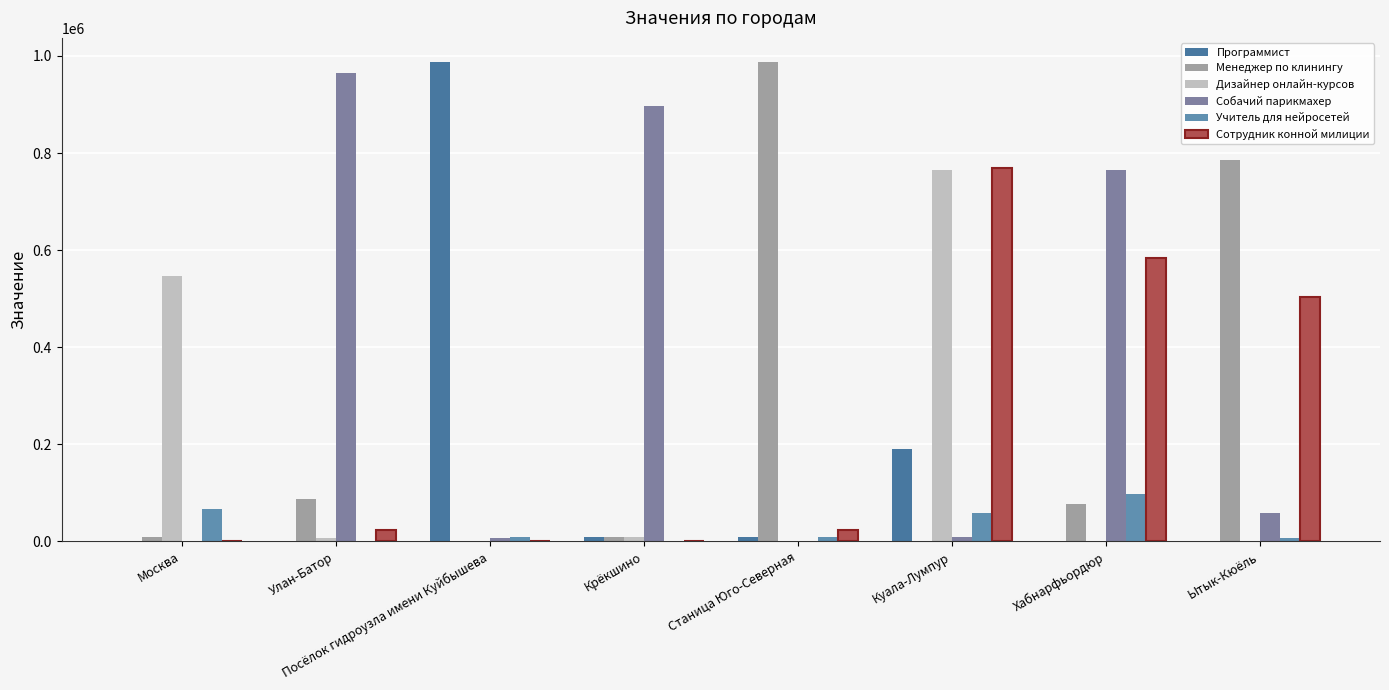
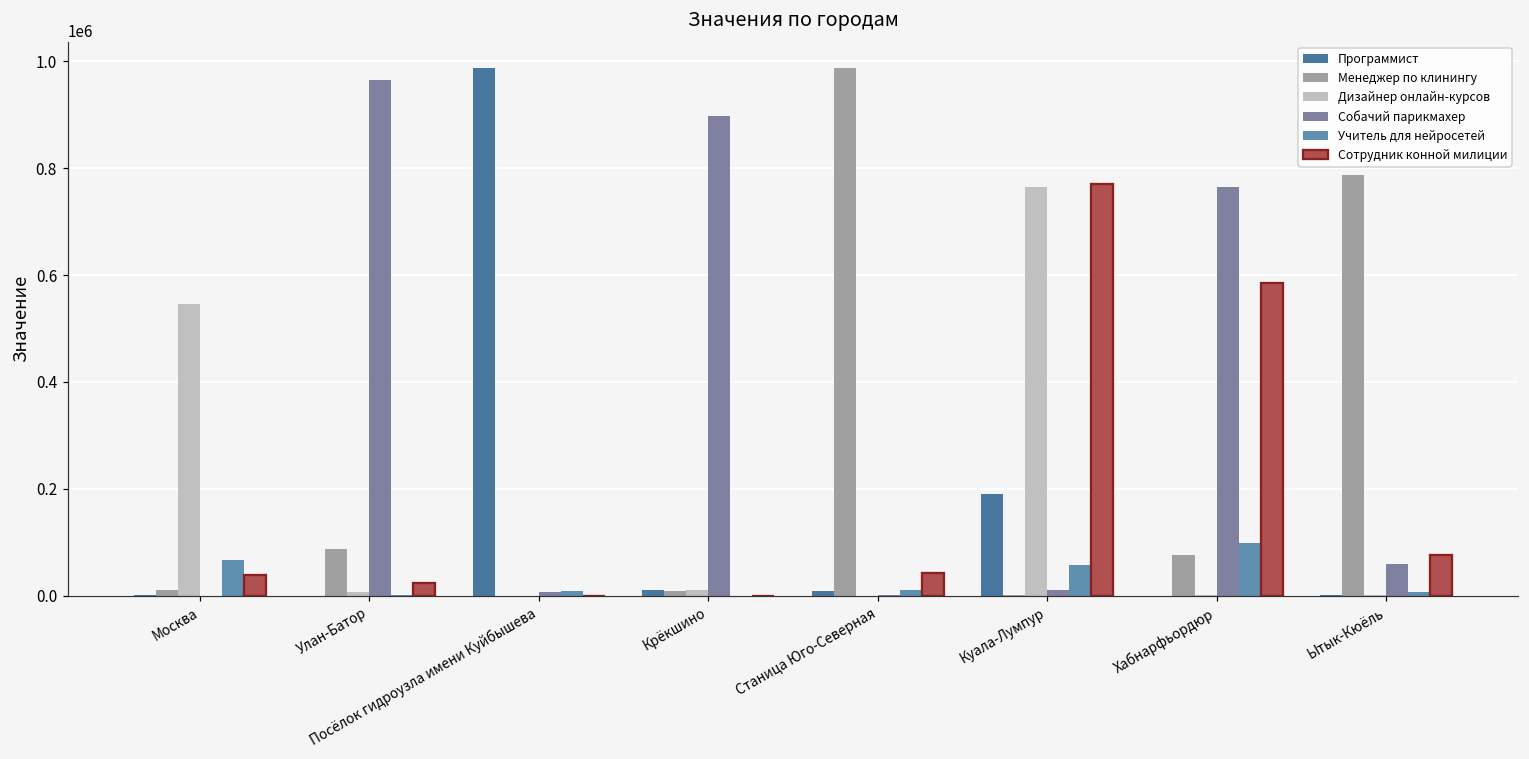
Сотрудник конной милиции, Москва: 0 -> 40000
Сотрудник конной милиции, Станица Юго-Северная: 20000 -> 40000
Сотрудник конной милиции, Ытык-Кюёль: 500000 -> 80000
